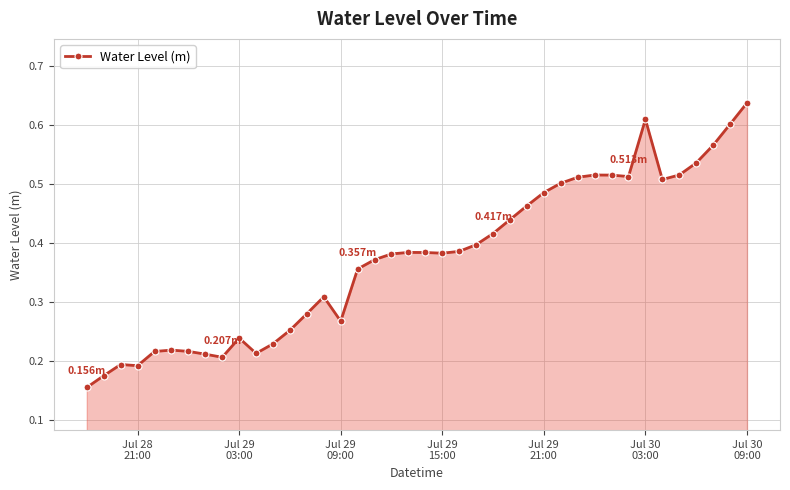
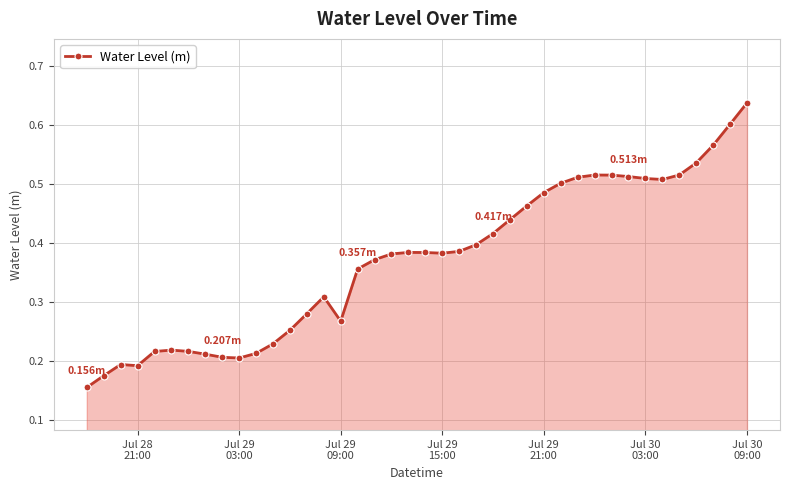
Jul 29 03:00: 0.24 -> 0.21
Jul 30 03:00: 0.61 -> 0.51
